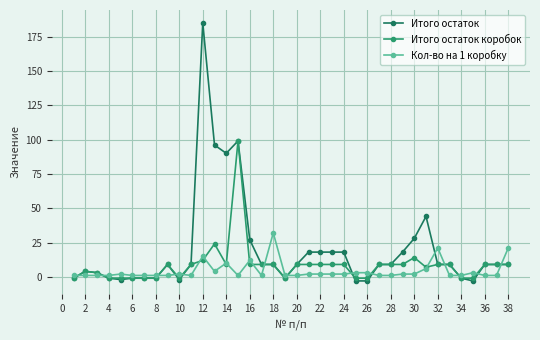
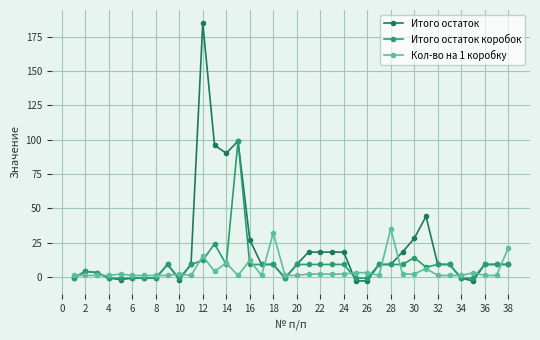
Кол-во на 1 коробку, 28: 1 -> 35
Кол-во на 1 коробку, 32: 21 -> 1
